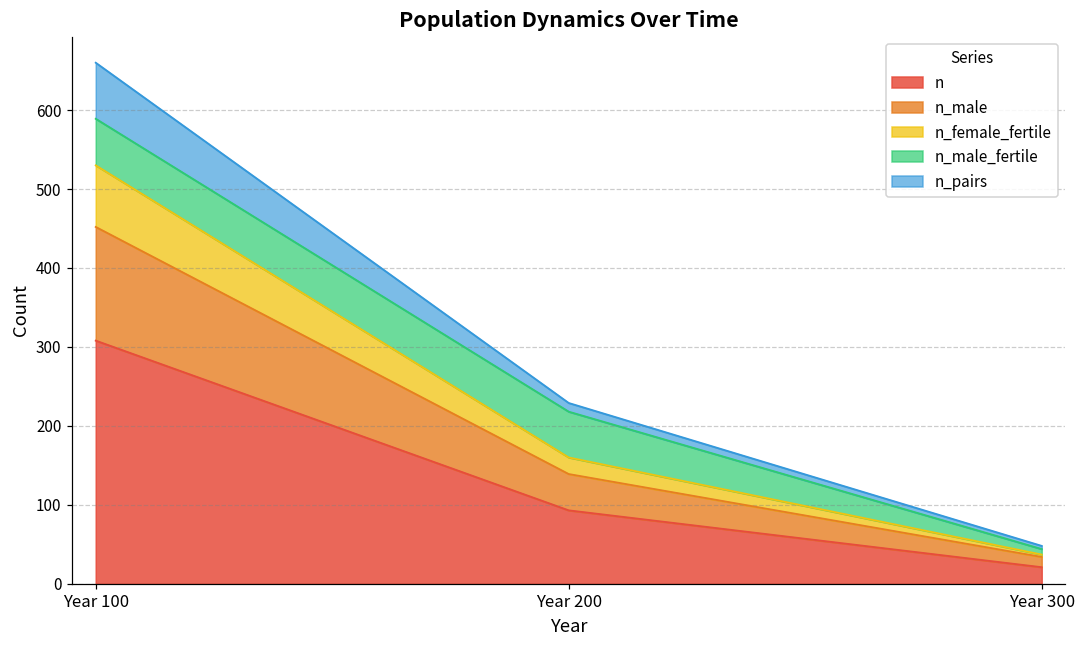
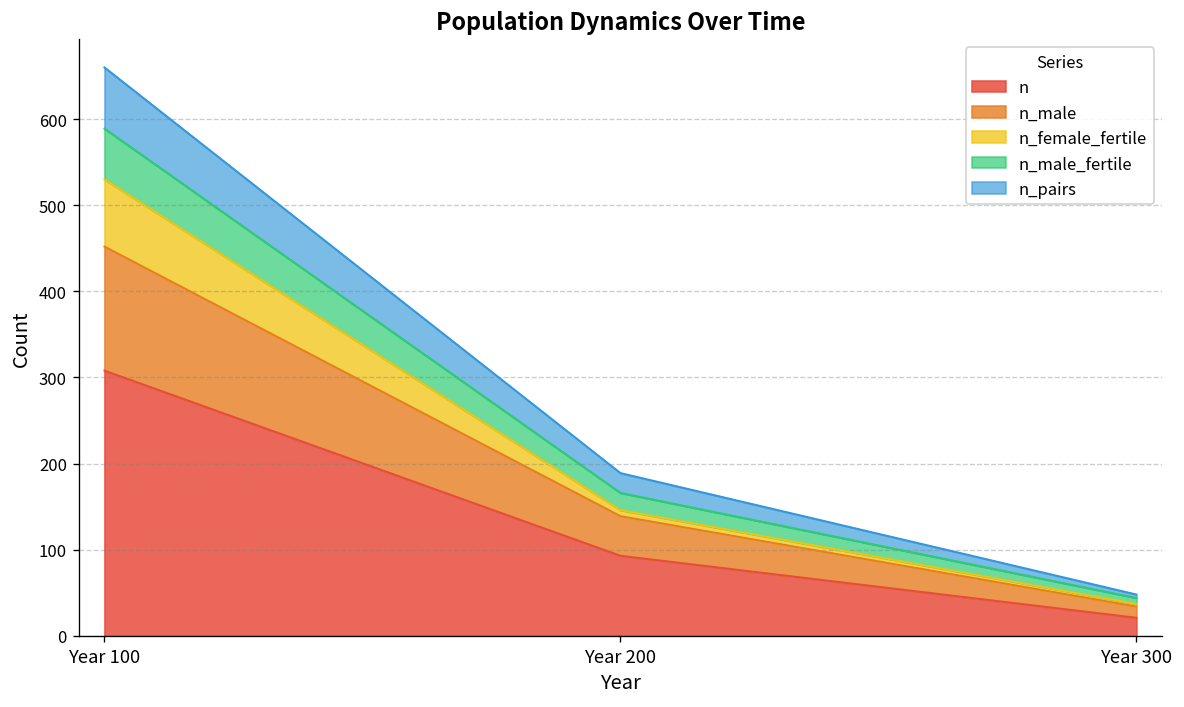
n_female_fertile, Year 200: 20 -> 10
n_male_fertile, Year 200: 60 -> 20
n_pairs, Year 200: 10 -> 20
